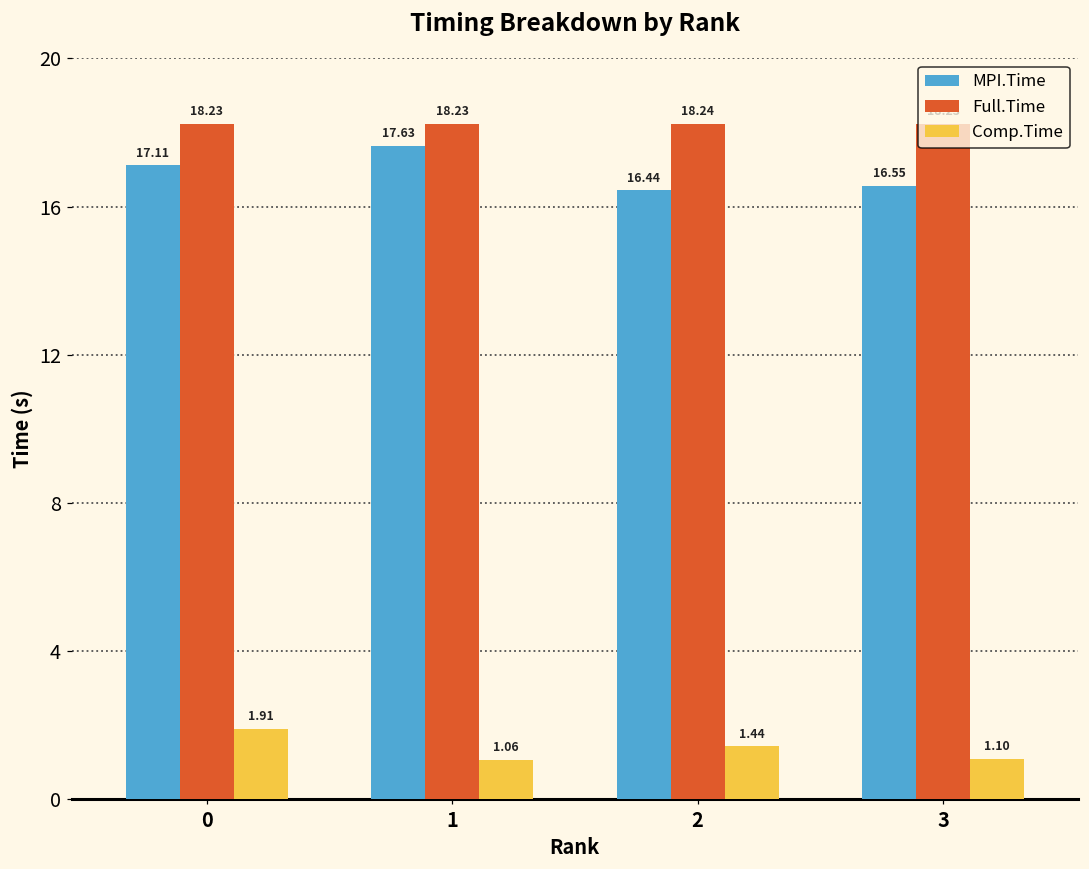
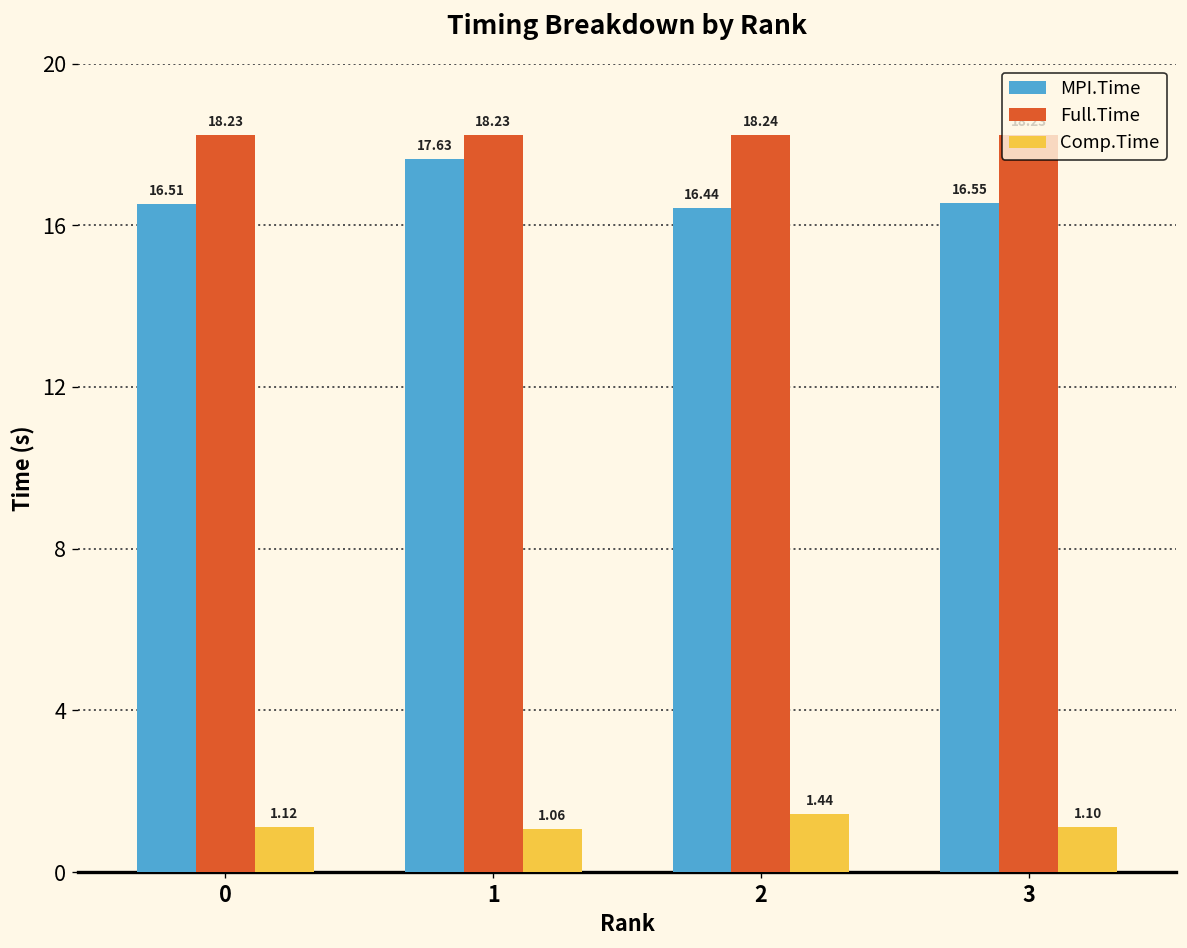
MPI.Time, 0: 17.11 -> 16.51
Comp.Time, 0: 1.91 -> 1.12
